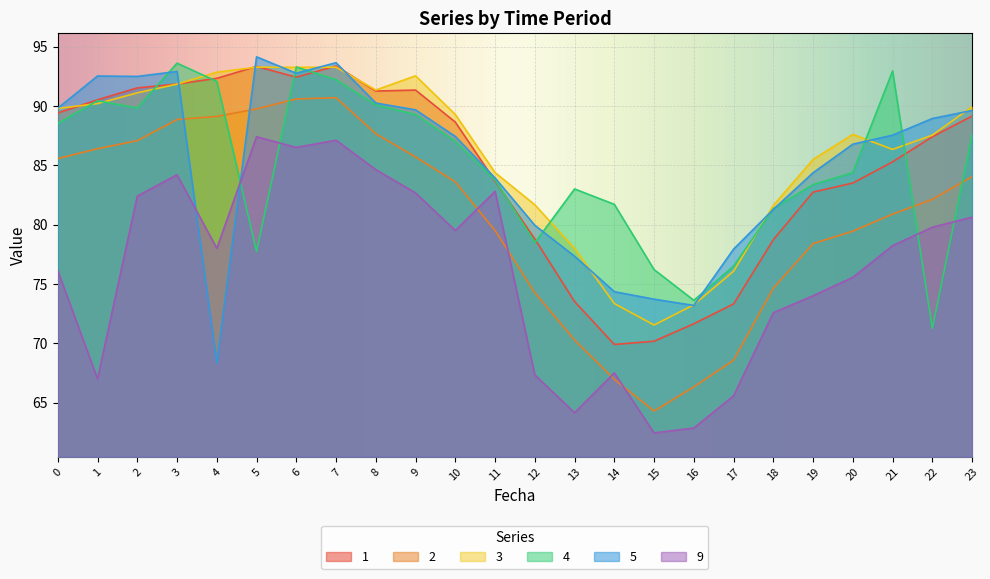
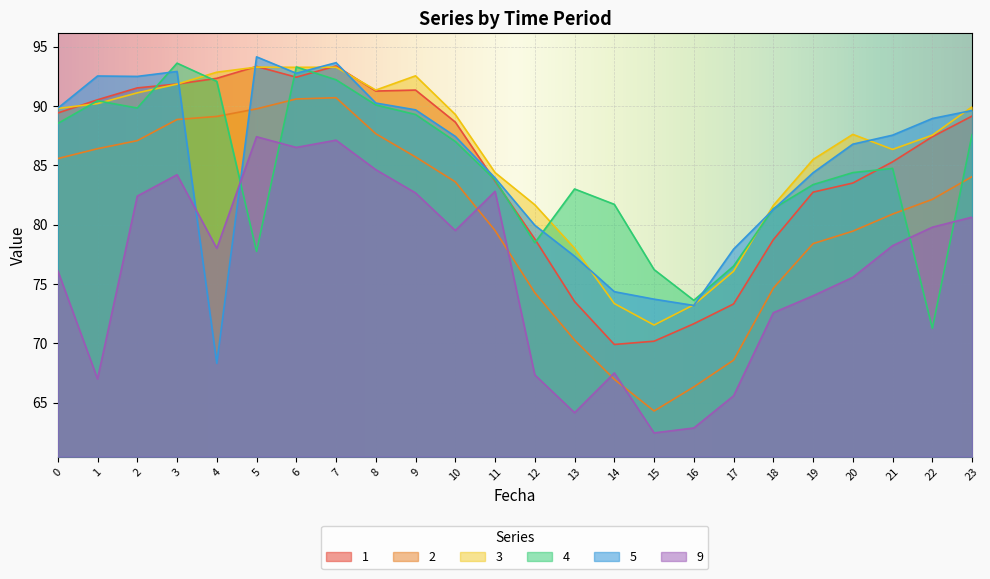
4, 21: 92.9 -> 84.7
